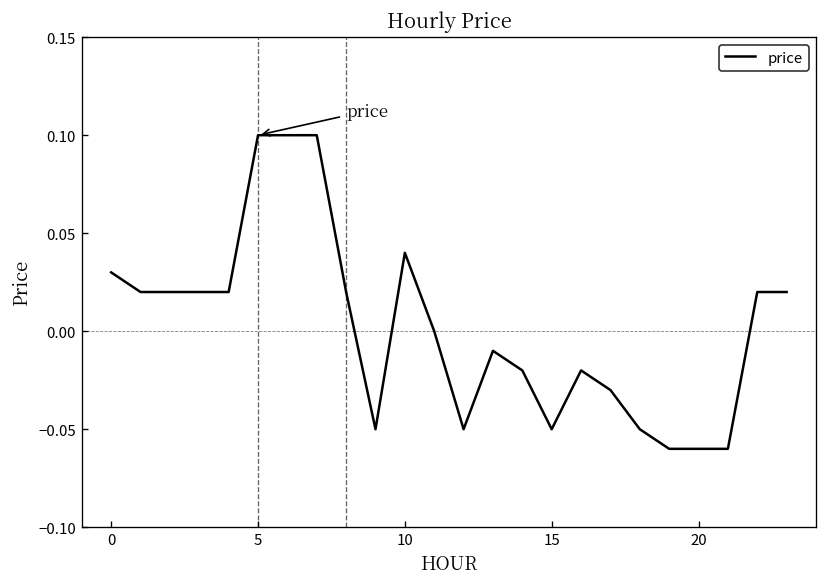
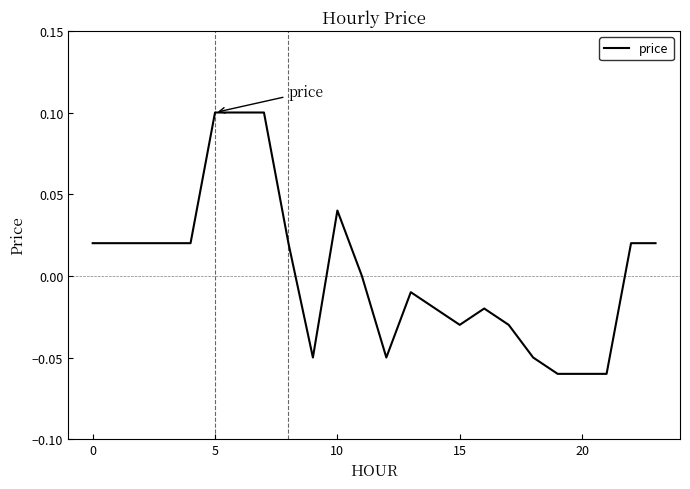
0: 0.03 -> 0.02
15: -0.05 -> -0.03
